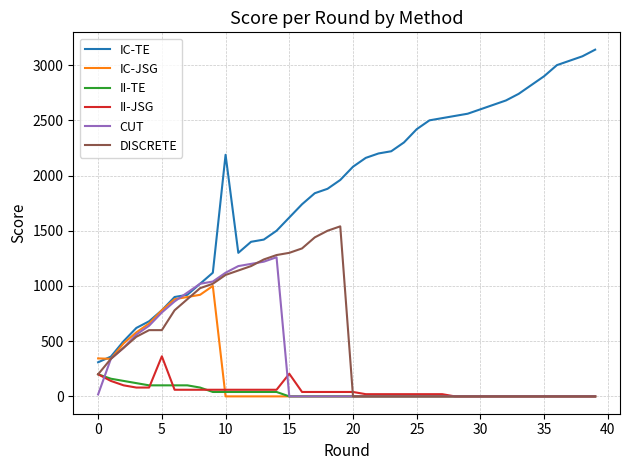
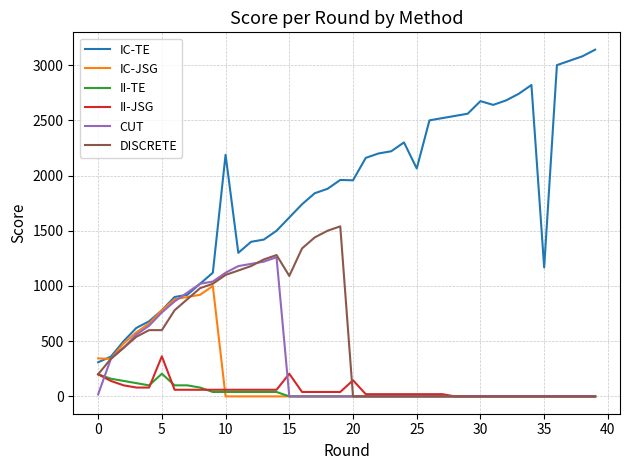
II-TE, 5: 100 -> 210
DISCRETE, 15: 1300 -> 1090
IC-TE, 20: 2080 -> 1960
II-JSG, 20: 40 -> 150
IC-TE, 25: 2420 -> 2060
IC-TE, 30: 2600 -> 2670
IC-TE, 35: 2900 -> 1170
